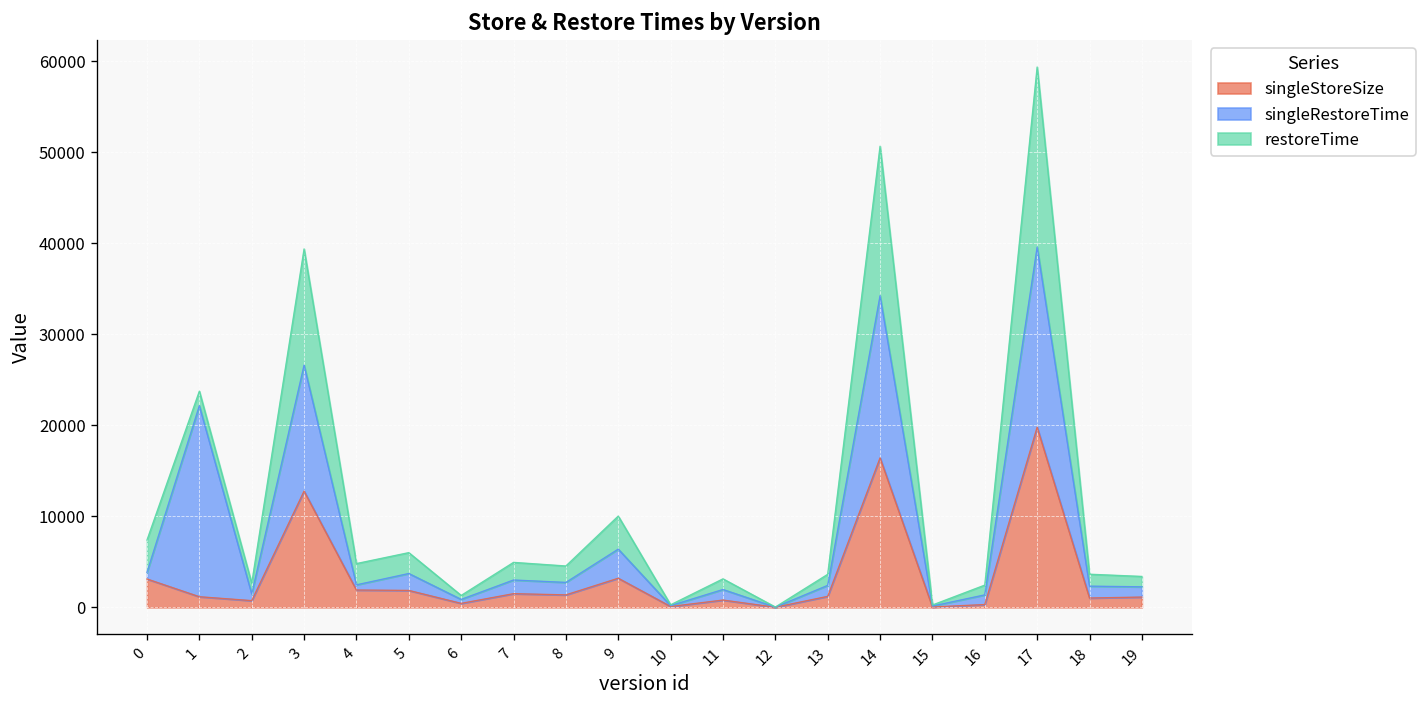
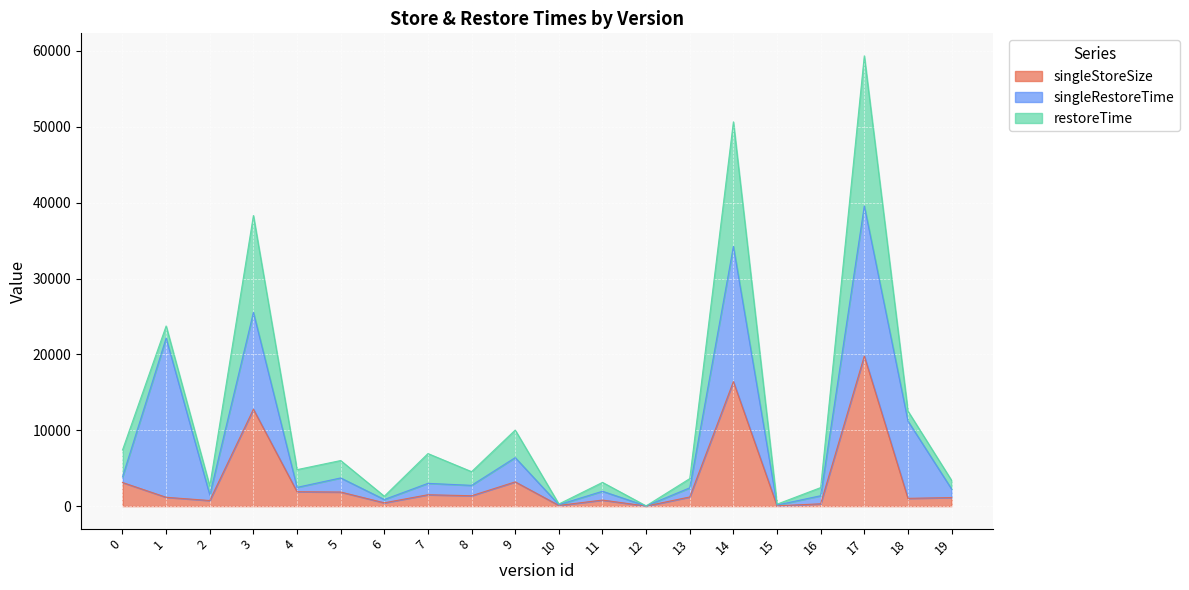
singleRestoreTime, 3: 14000 -> 13000
restoreTime, 7: 2000 -> 4000
singleRestoreTime, 18: 1000 -> 10000
